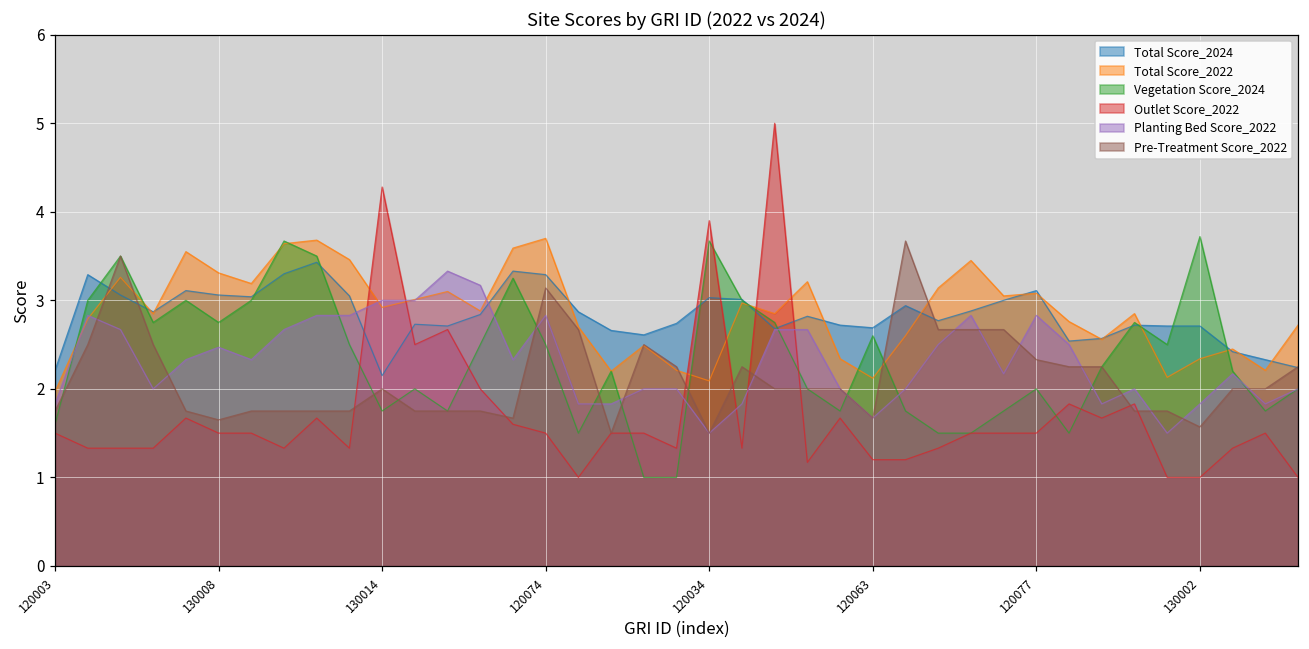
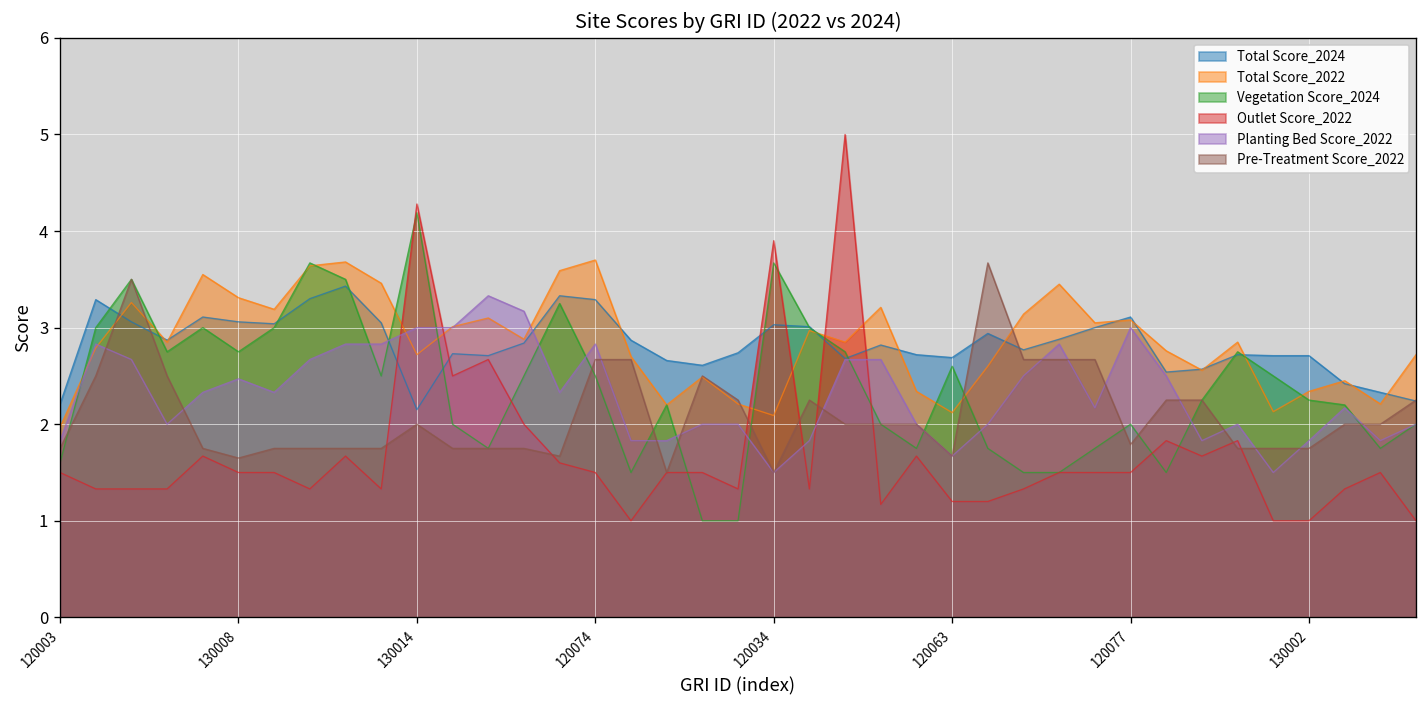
Total Score_2022, 130014: 2.9 -> 2.7
Vegetation Score_2024, 130014: 1.8 -> 4.2
Pre-Treatment Score_2022, 120074: 3.1 -> 2.7
Planting Bed Score_2022, 120077: 2.8 -> 3.0
Pre-Treatment Score_2022, 120077: 2.3 -> 1.8
Vegetation Score_2024, 130002: 3.7 -> 2.3
Pre-Treatment Score_2022, 130002: 1.6 -> 1.8
